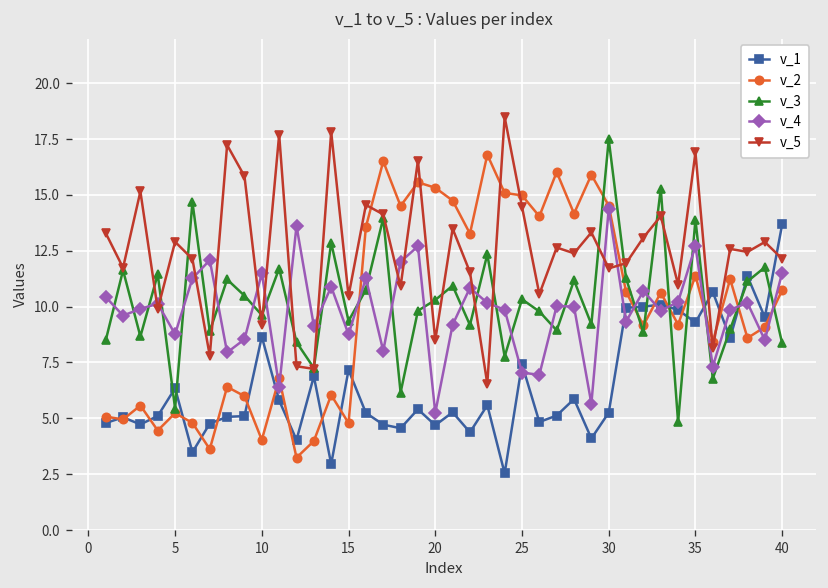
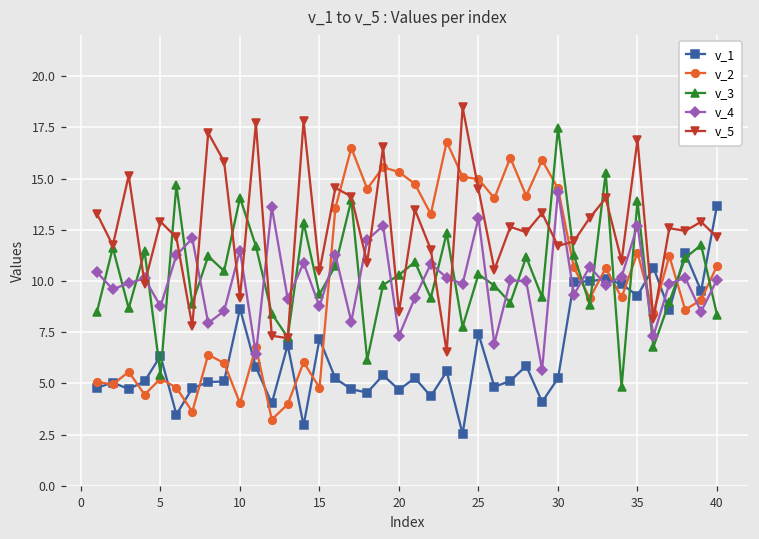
v_3, 10: 9.6 -> 14.1
v_4, 20: 5.2 -> 7.3
v_4, 25: 7.0 -> 13.1
v_4, 40: 11.5 -> 10.1
